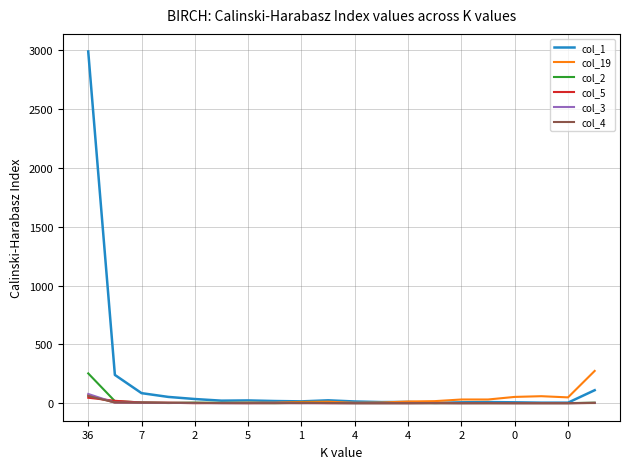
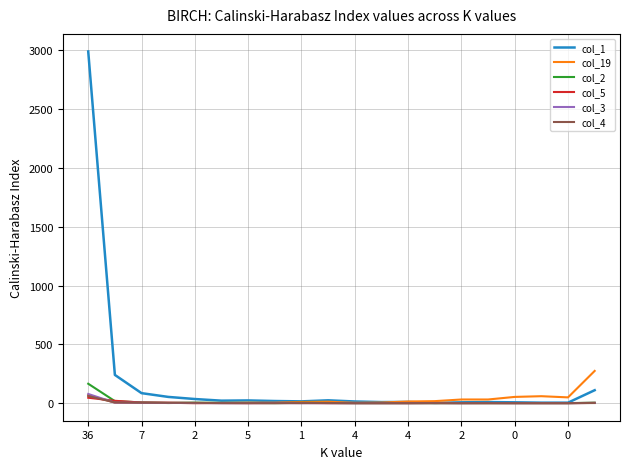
col_2, 36: 250 -> 170
